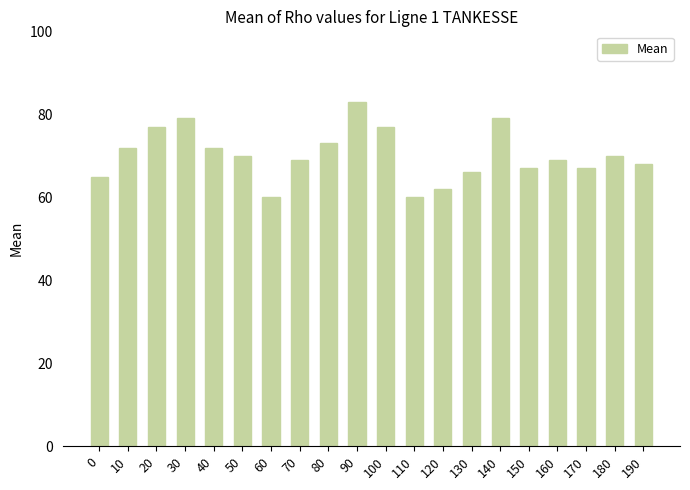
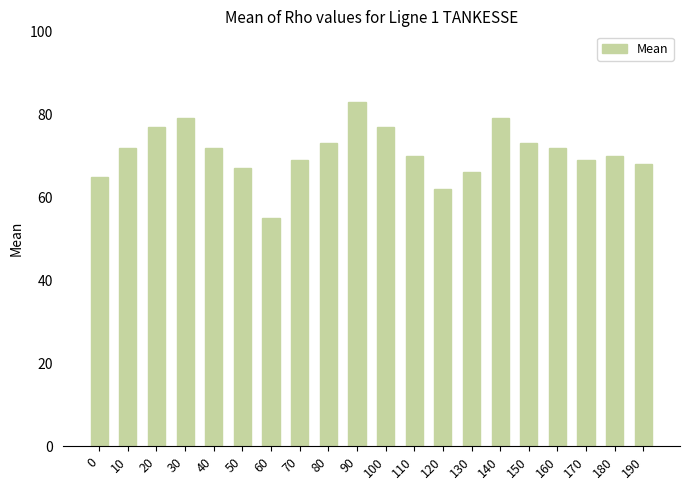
50: 70 -> 67
60: 60 -> 55
110: 60 -> 70
150: 67 -> 73
160: 69 -> 72
170: 67 -> 69
